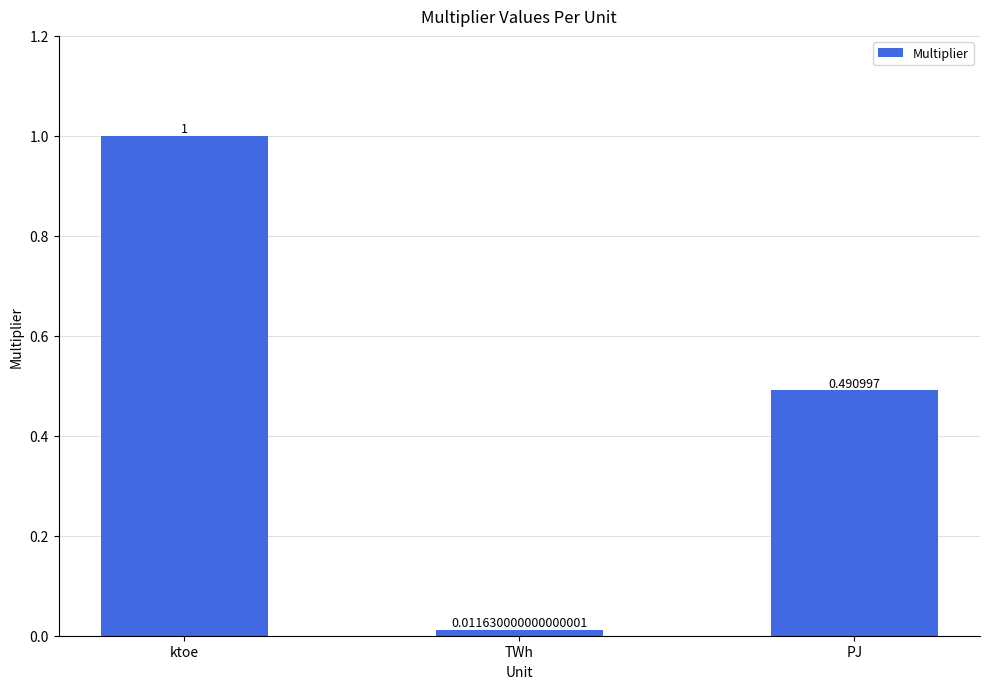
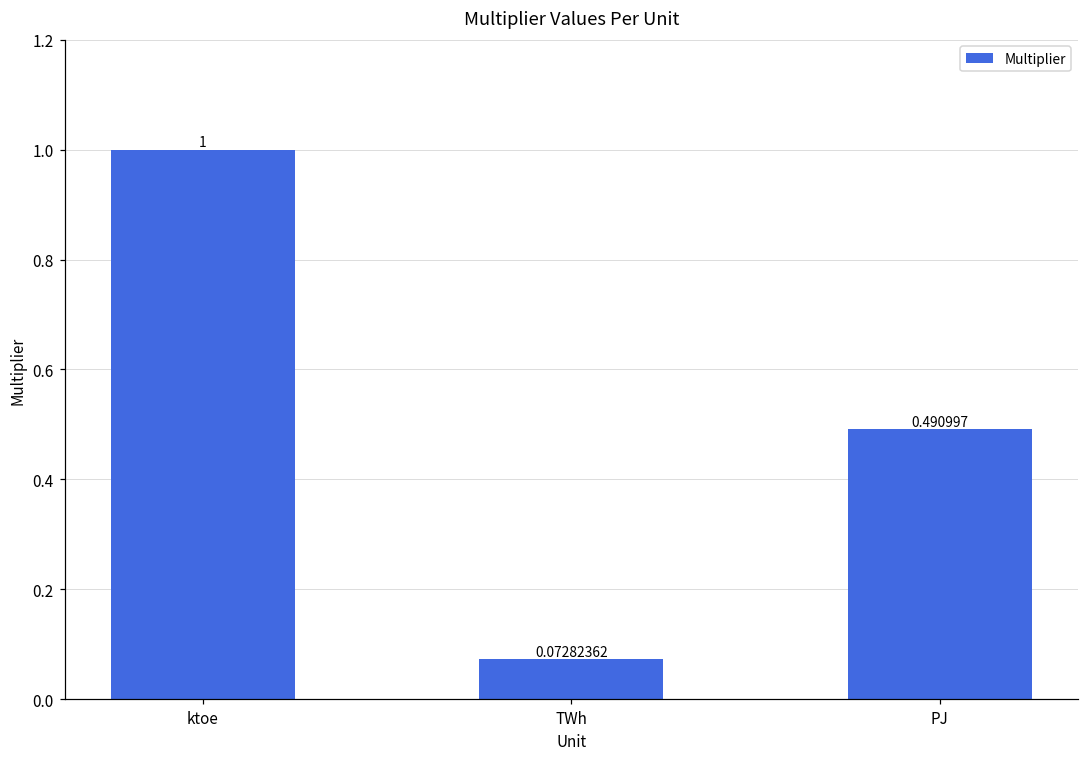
TWh: 0.011630000000000001 -> 0.07282362
